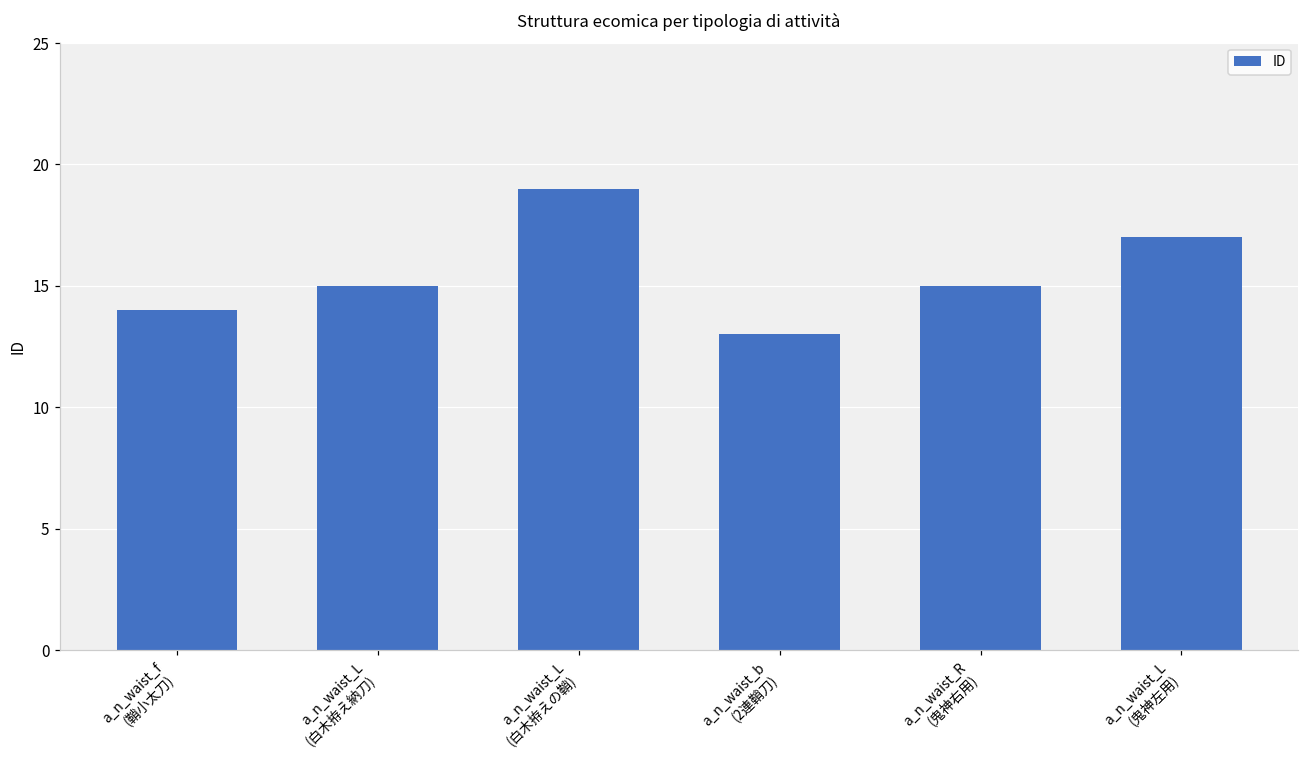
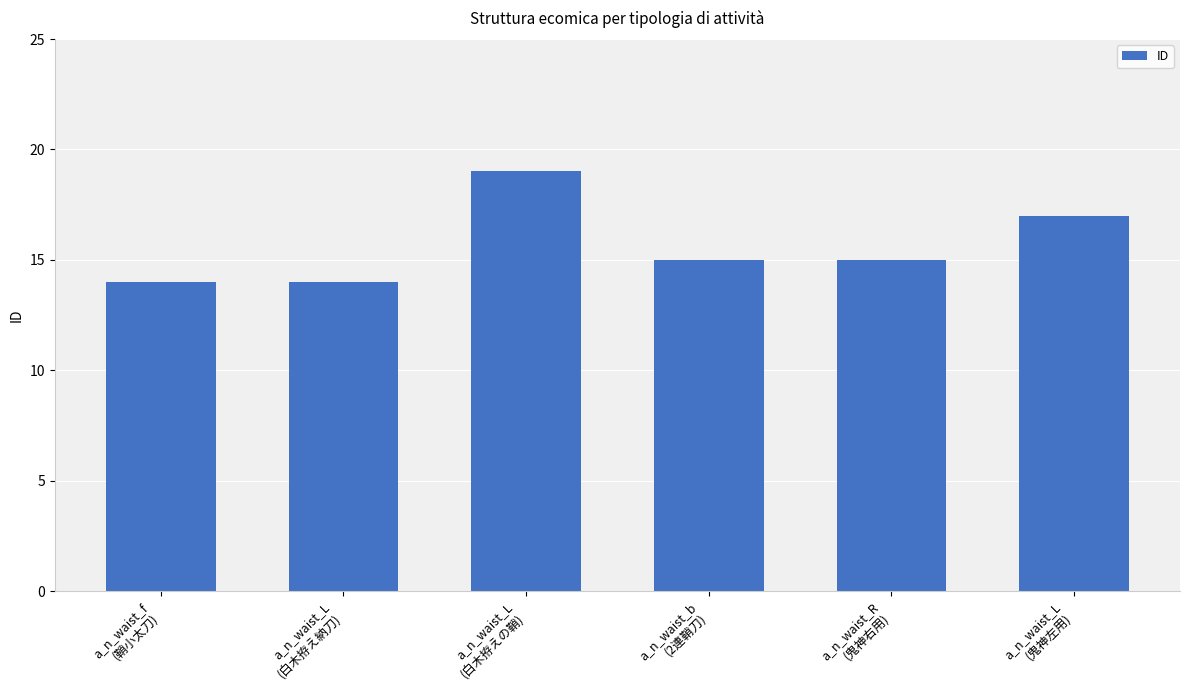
a_n_waist_L (白木拵え納刀): 15 -> 14
a_n_waist_b (2連鞘刀): 13 -> 15
